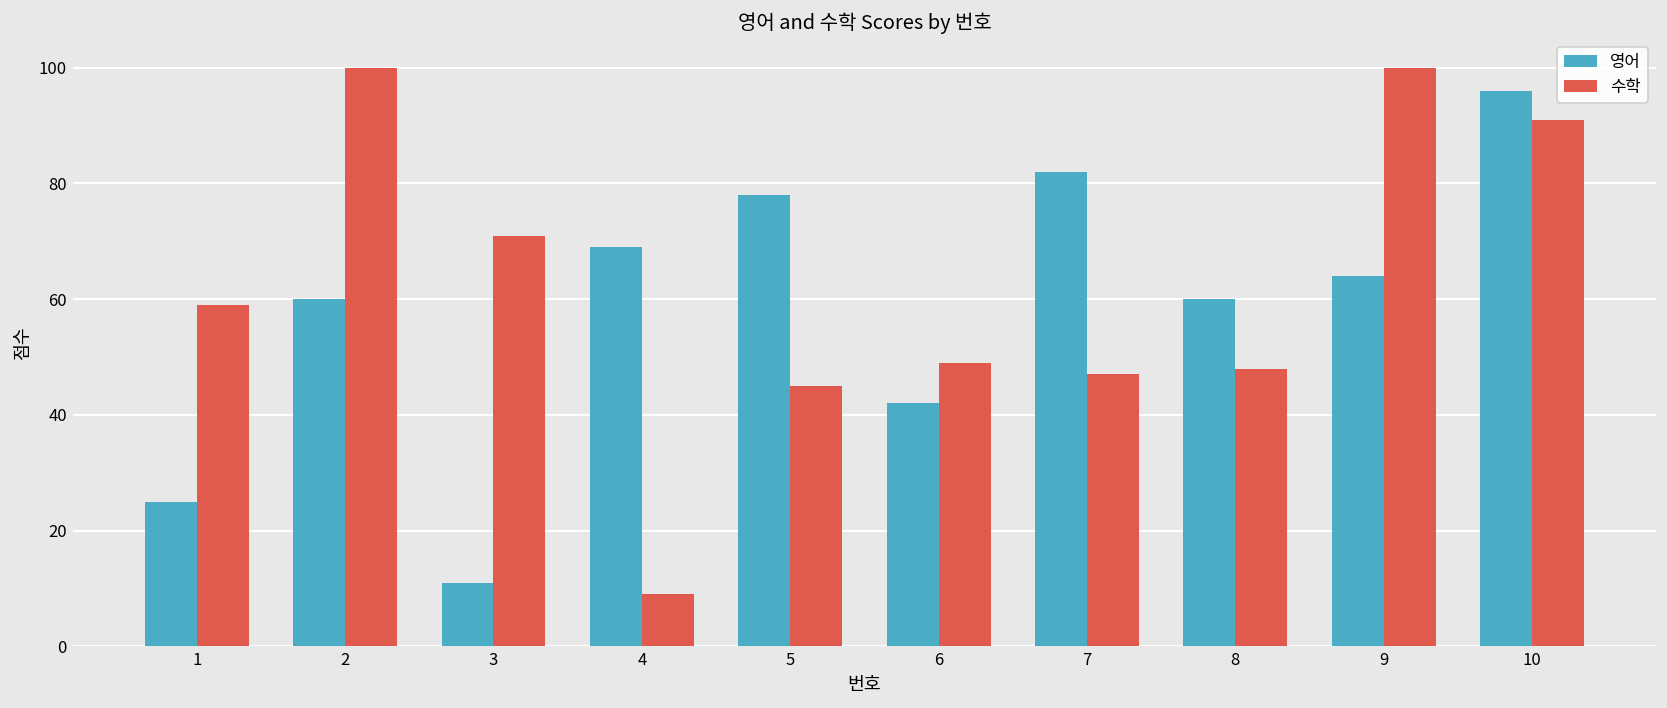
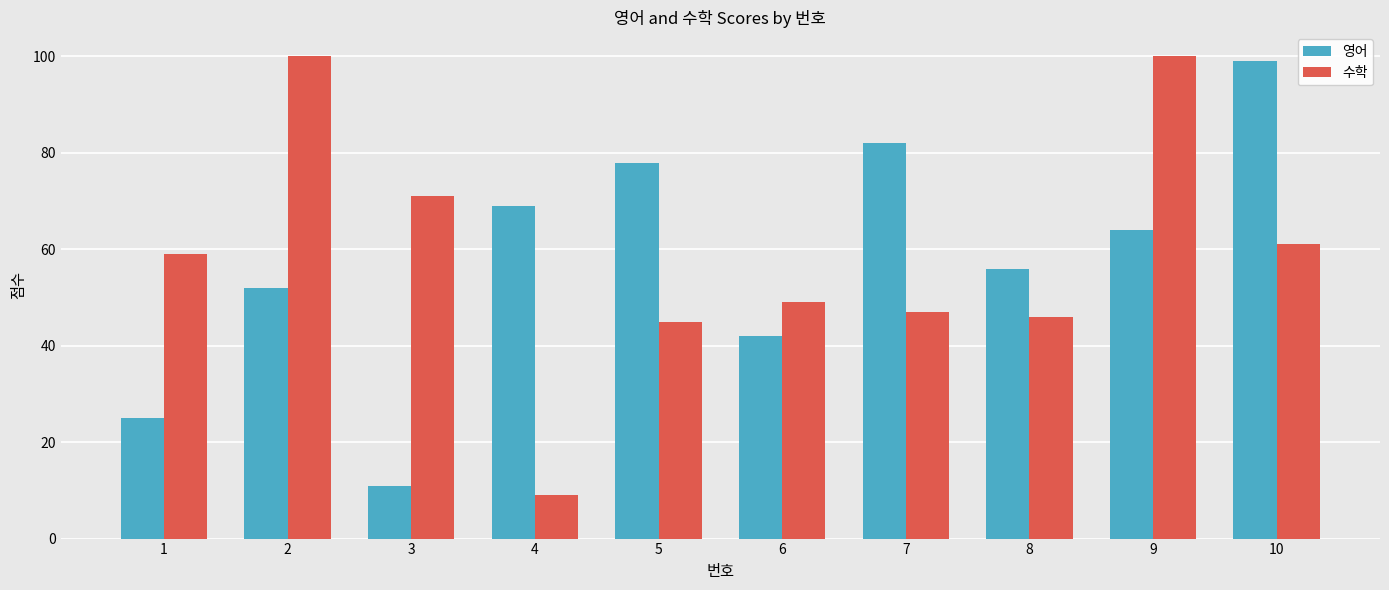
영어, 2: 60 -> 52
영어, 8: 60 -> 56
수학, 8: 48 -> 46
영어, 10: 96 -> 99
수학, 10: 91 -> 61
